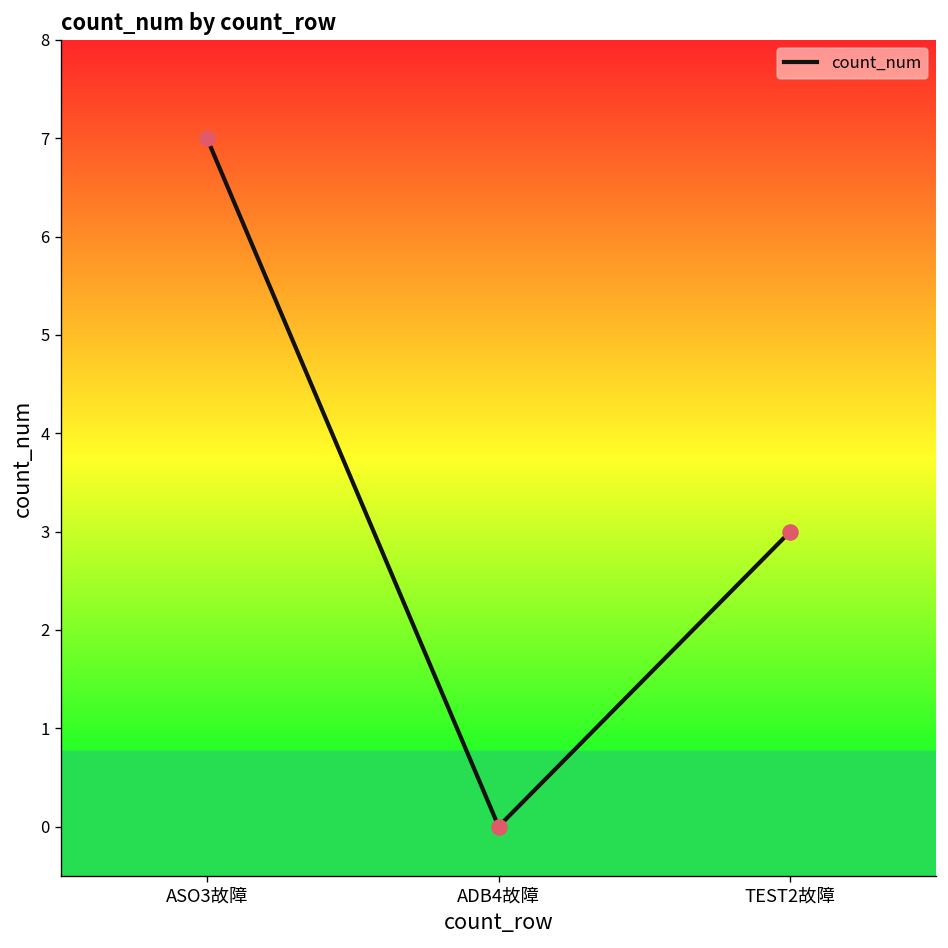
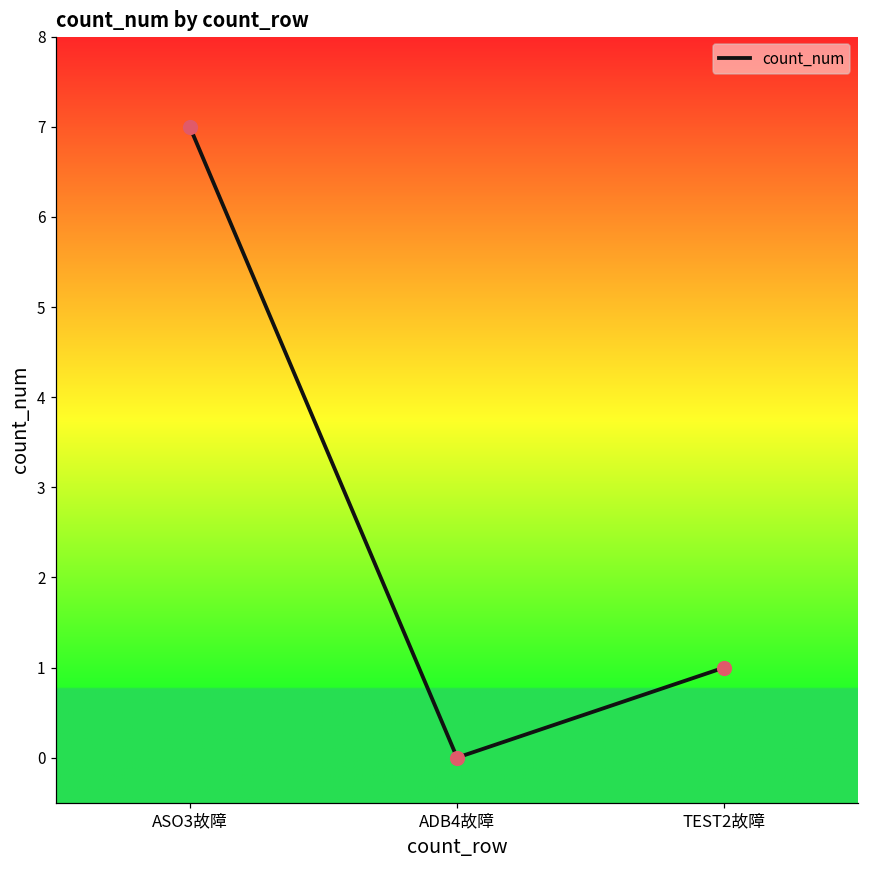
TEST2故障: 3 -> 1
